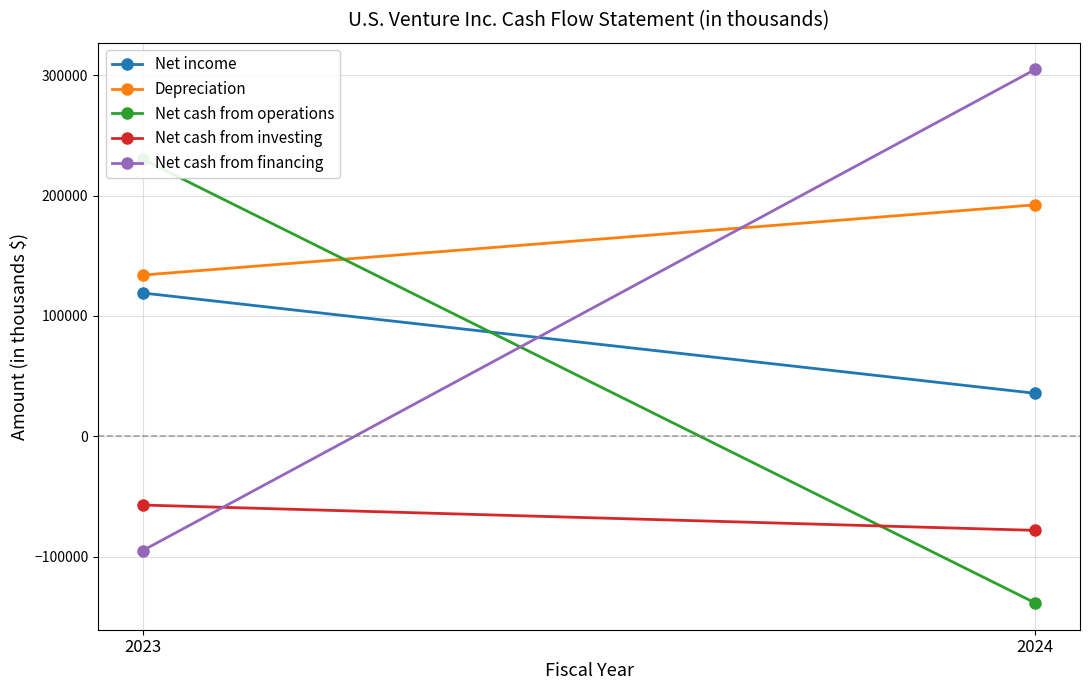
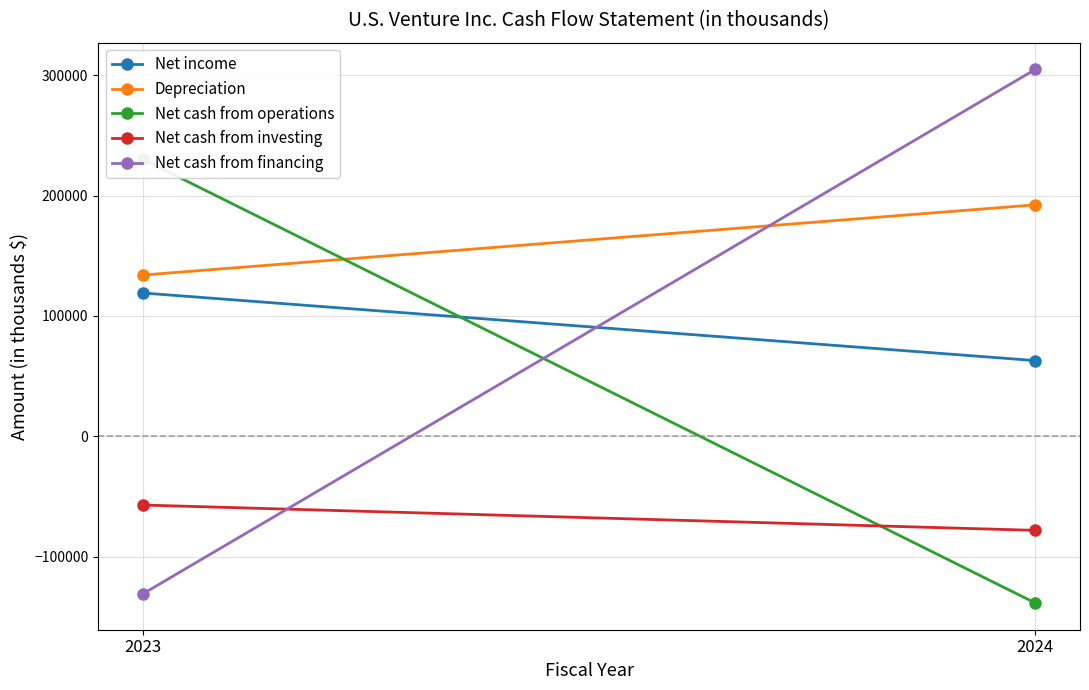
Net cash from financing, 2023: -95000 -> -131000
Net income, 2024: 36000 -> 63000
